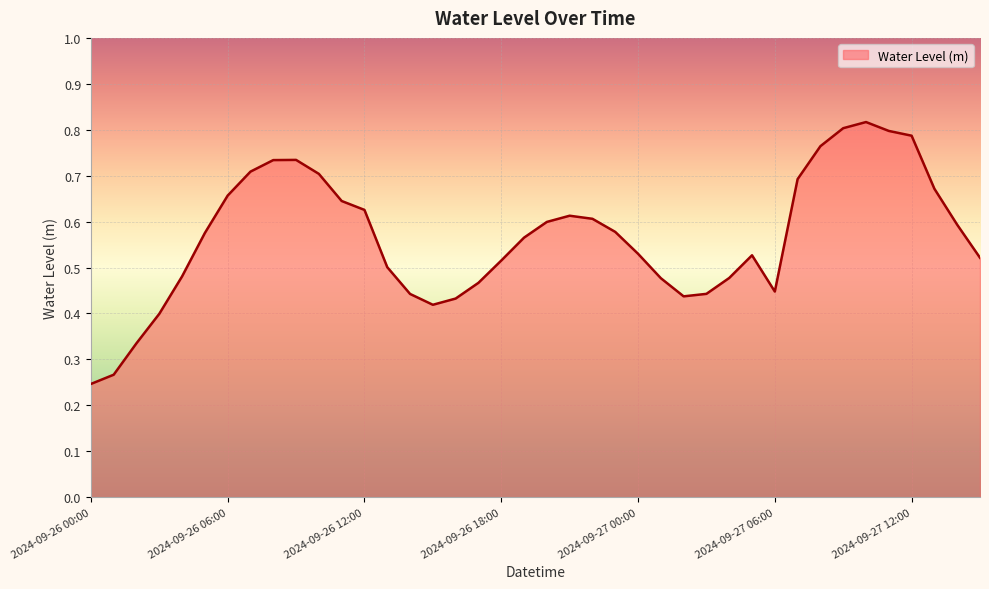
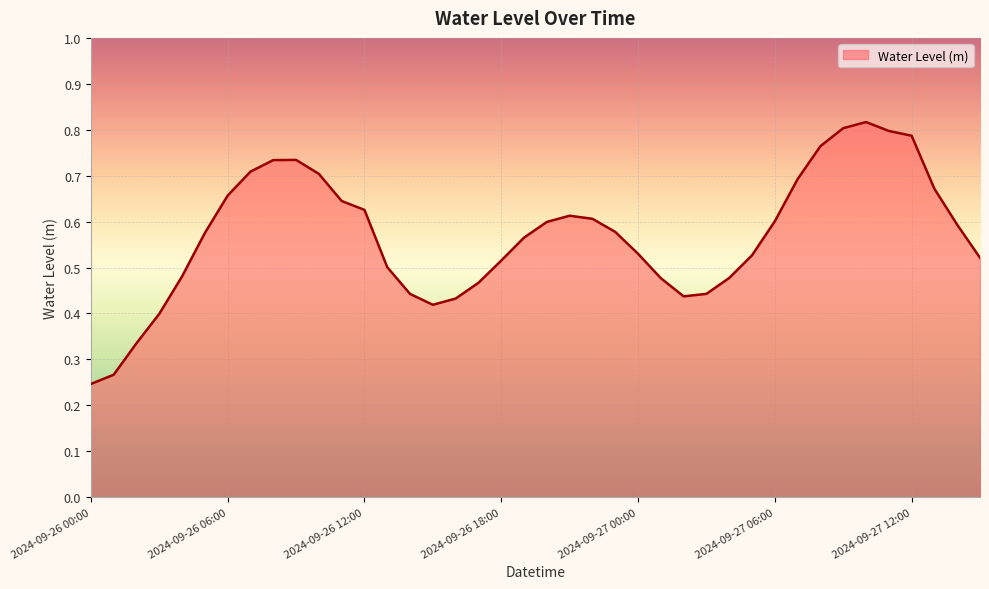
2024-09-27 06:00: 0.45 -> 0.60
